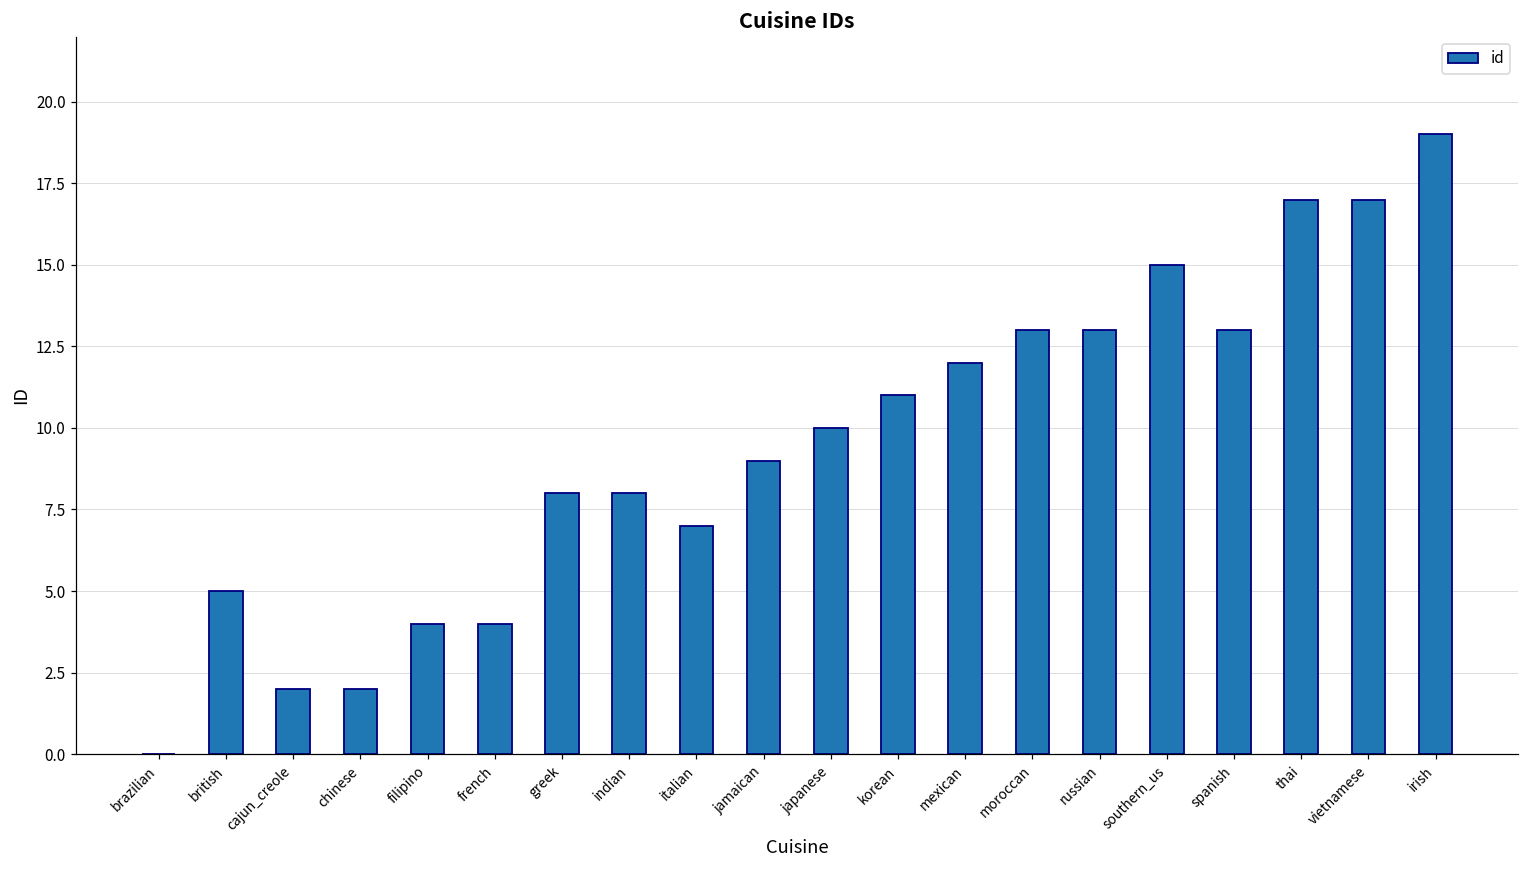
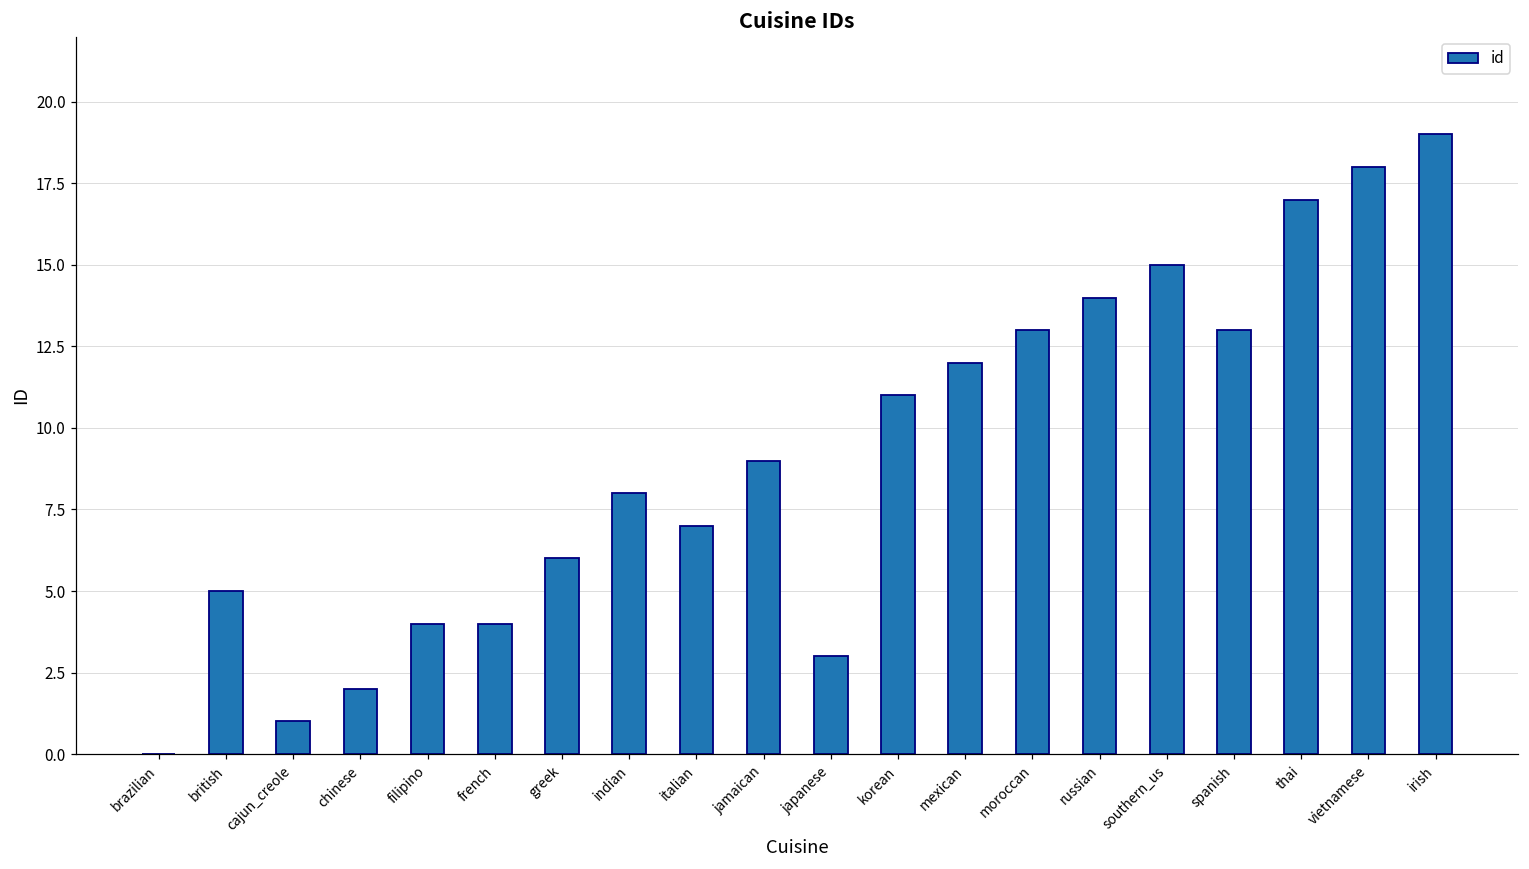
cajun_creole: 2 -> 1
greek: 8 -> 6
japanese: 10 -> 3
russian: 13 -> 14
vietnamese: 17 -> 18
